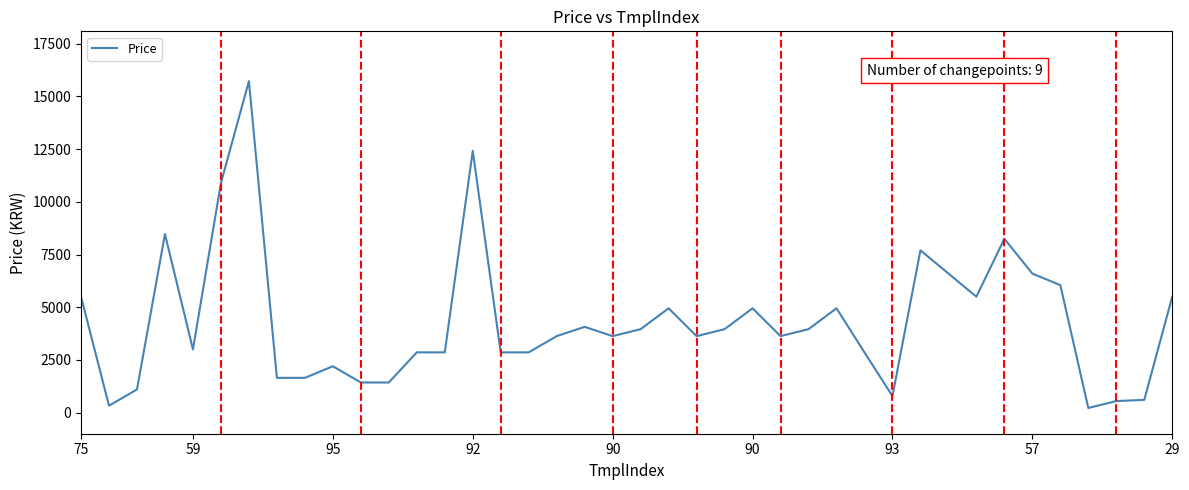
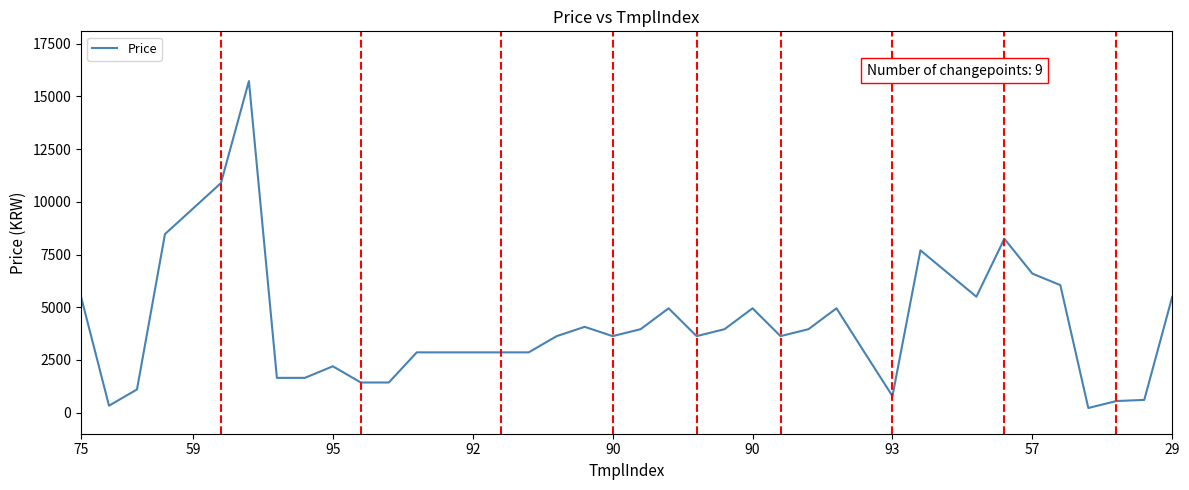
59: 3000 -> 9700
92: 12400 -> 2900
